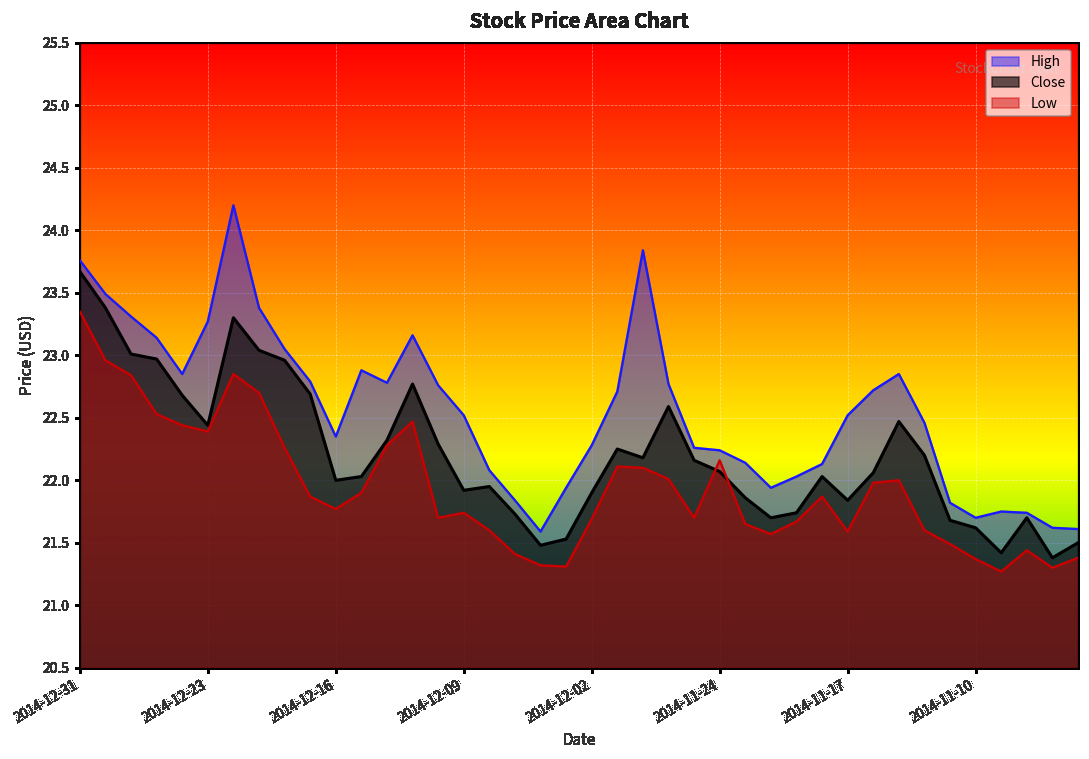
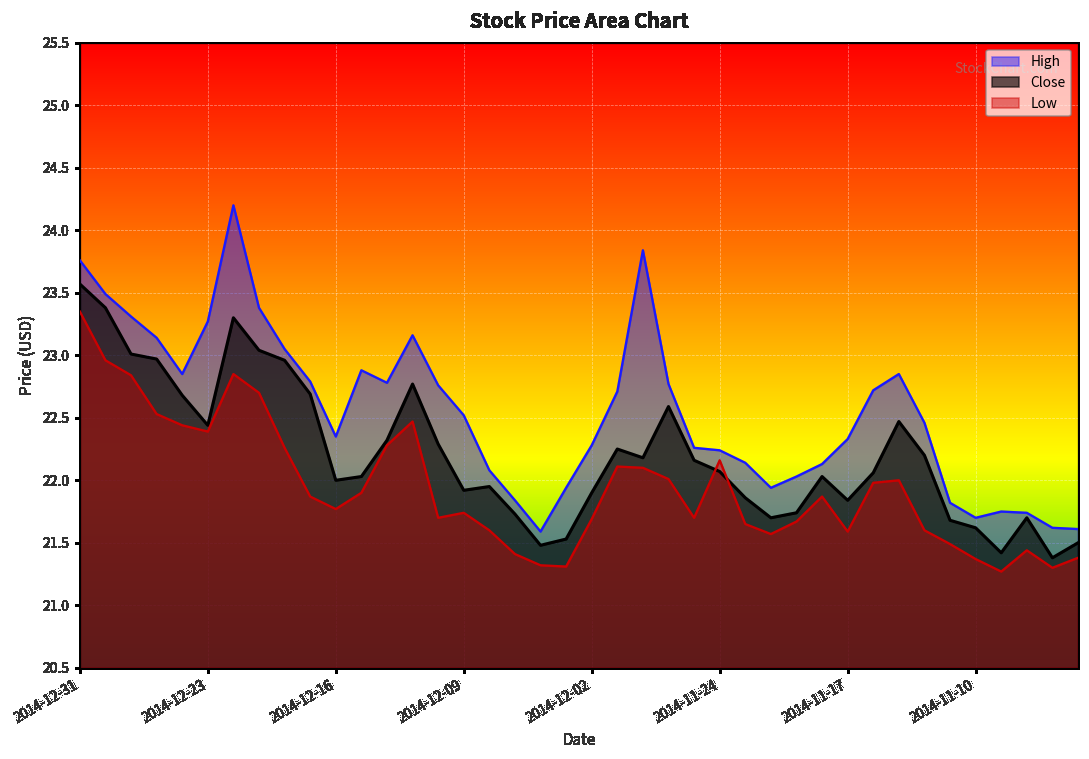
Close, 2014-12-31: 23.67 -> 23.57
High, 2014-11-17: 22.52 -> 22.33
